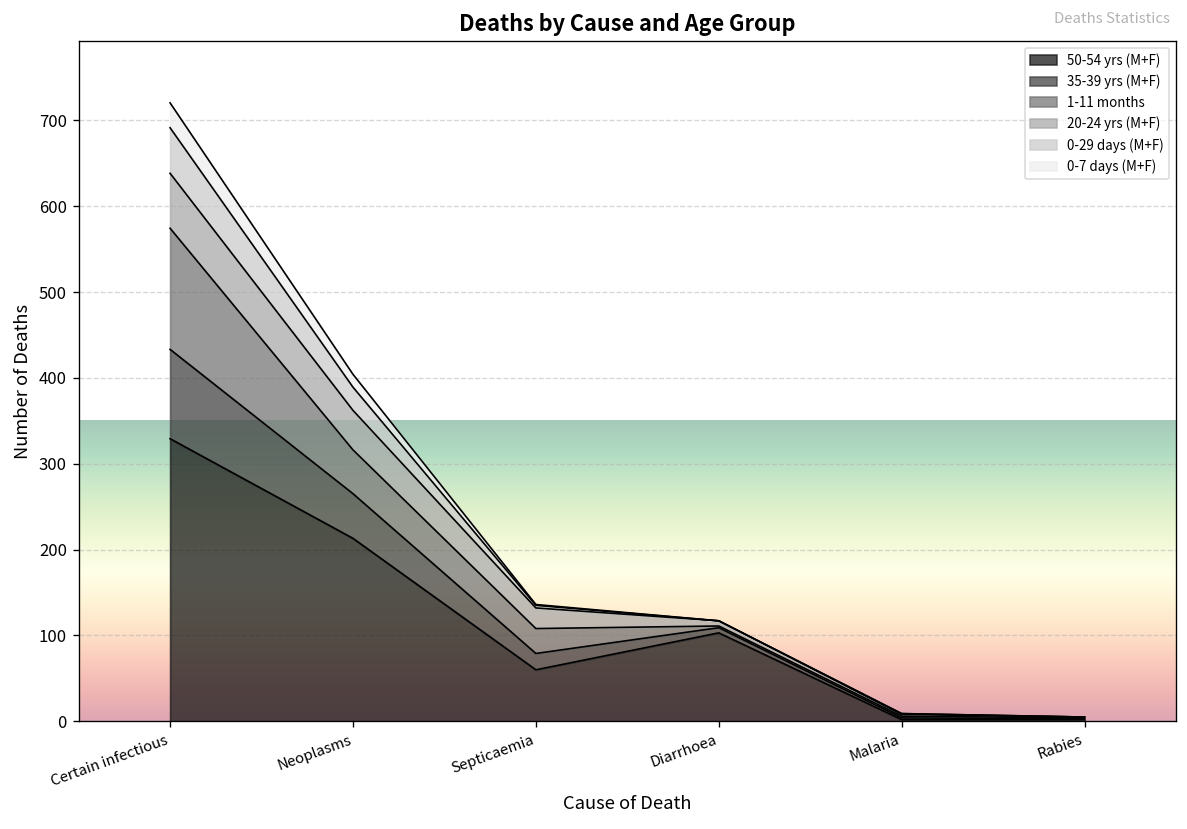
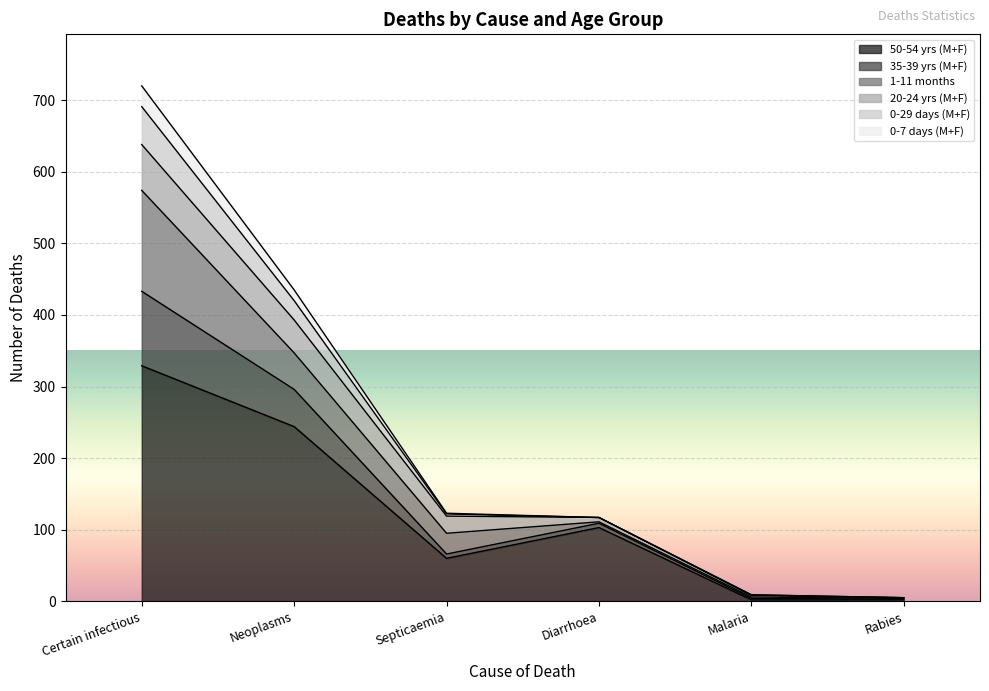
50-54 yrs (M+F), Neoplasms: 210 -> 240
35-39 yrs (M+F), Septicaemia: 20 -> 10
